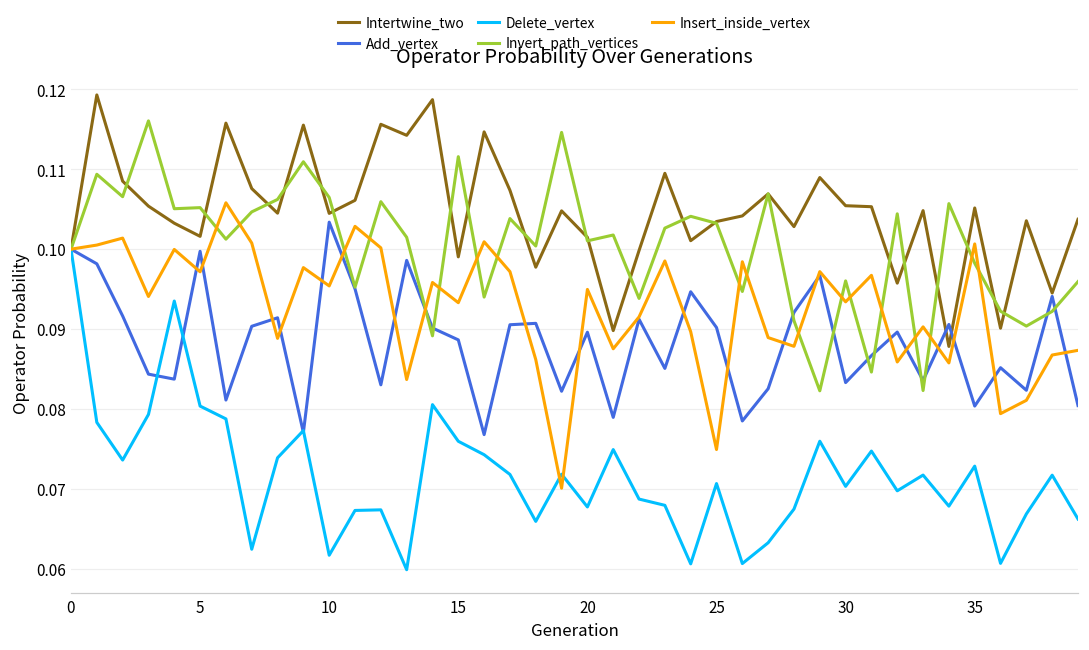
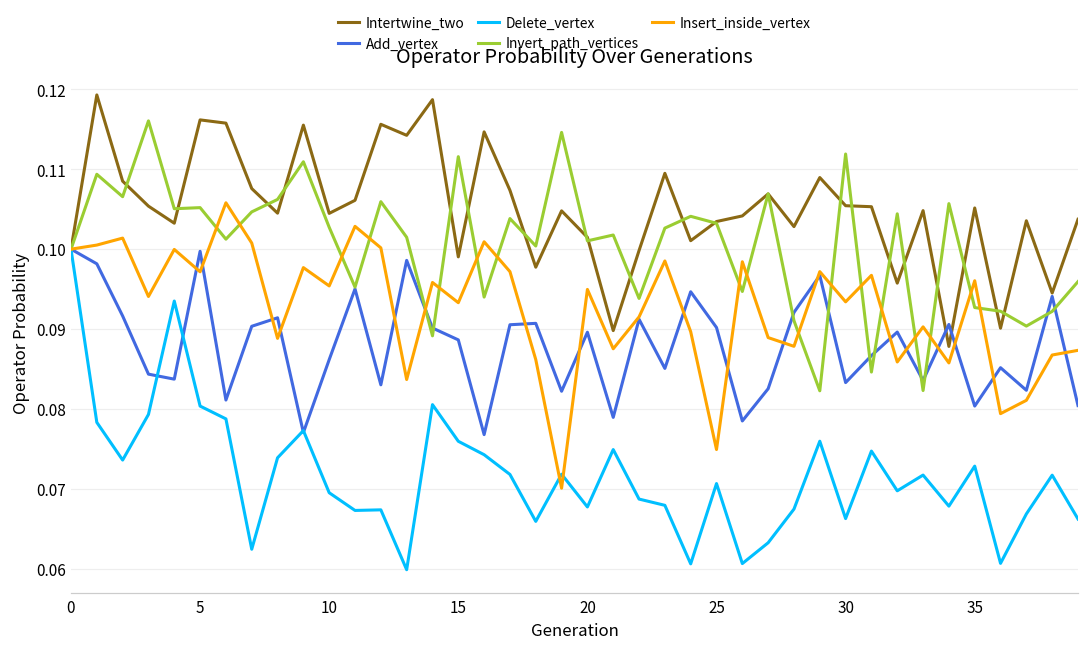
Intertwine_two, 5: 0.102 -> 0.116
Add_vertex, 10: 0.103 -> 0.086
Delete_vertex, 10: 0.062 -> 0.070
Invert_path_vertices, 10: 0.106 -> 0.103
Delete_vertex, 30: 0.070 -> 0.066
Invert_path_vertices, 30: 0.096 -> 0.112
Invert_path_vertices, 35: 0.098 -> 0.093
Insert_inside_vertex, 35: 0.101 -> 0.096
